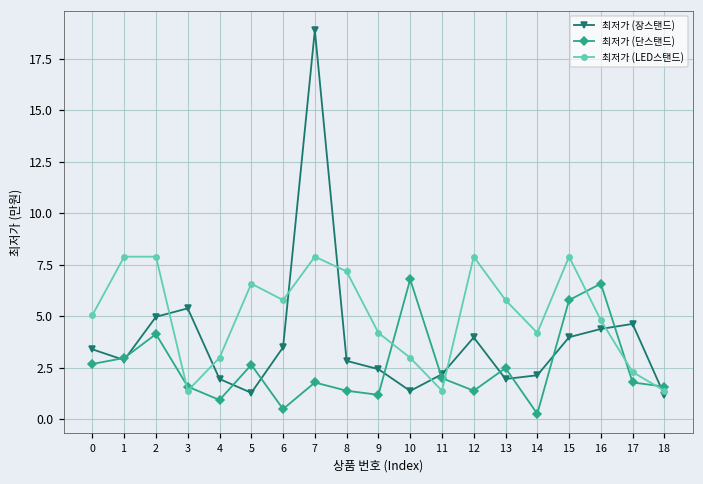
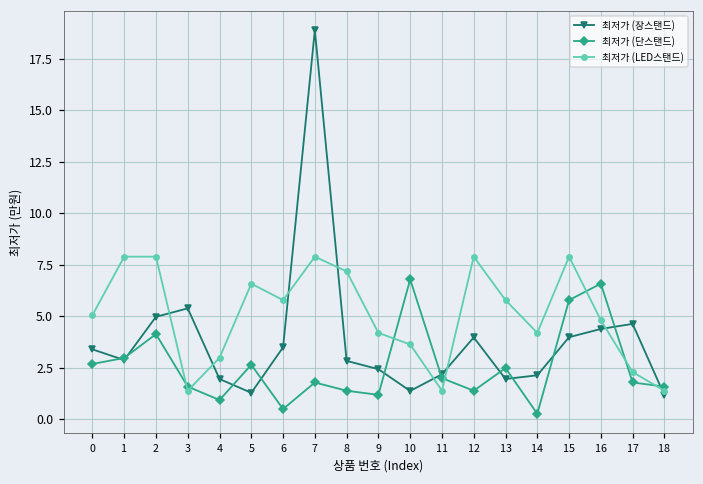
최저가 (LED스탠드), 10: 3.0 -> 3.6
